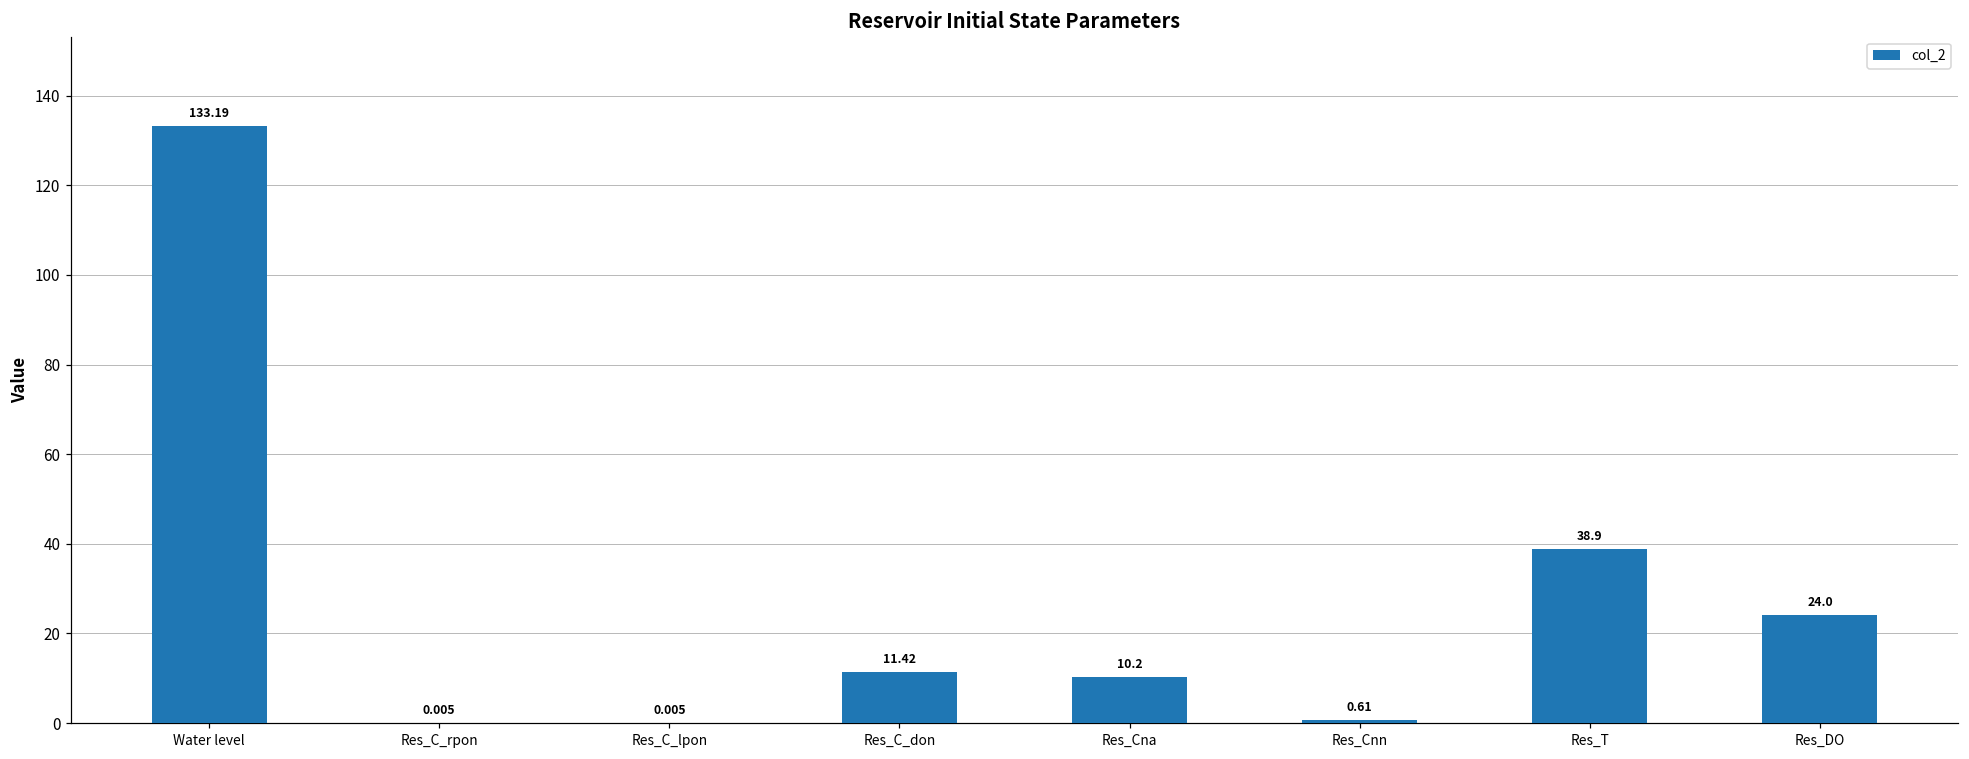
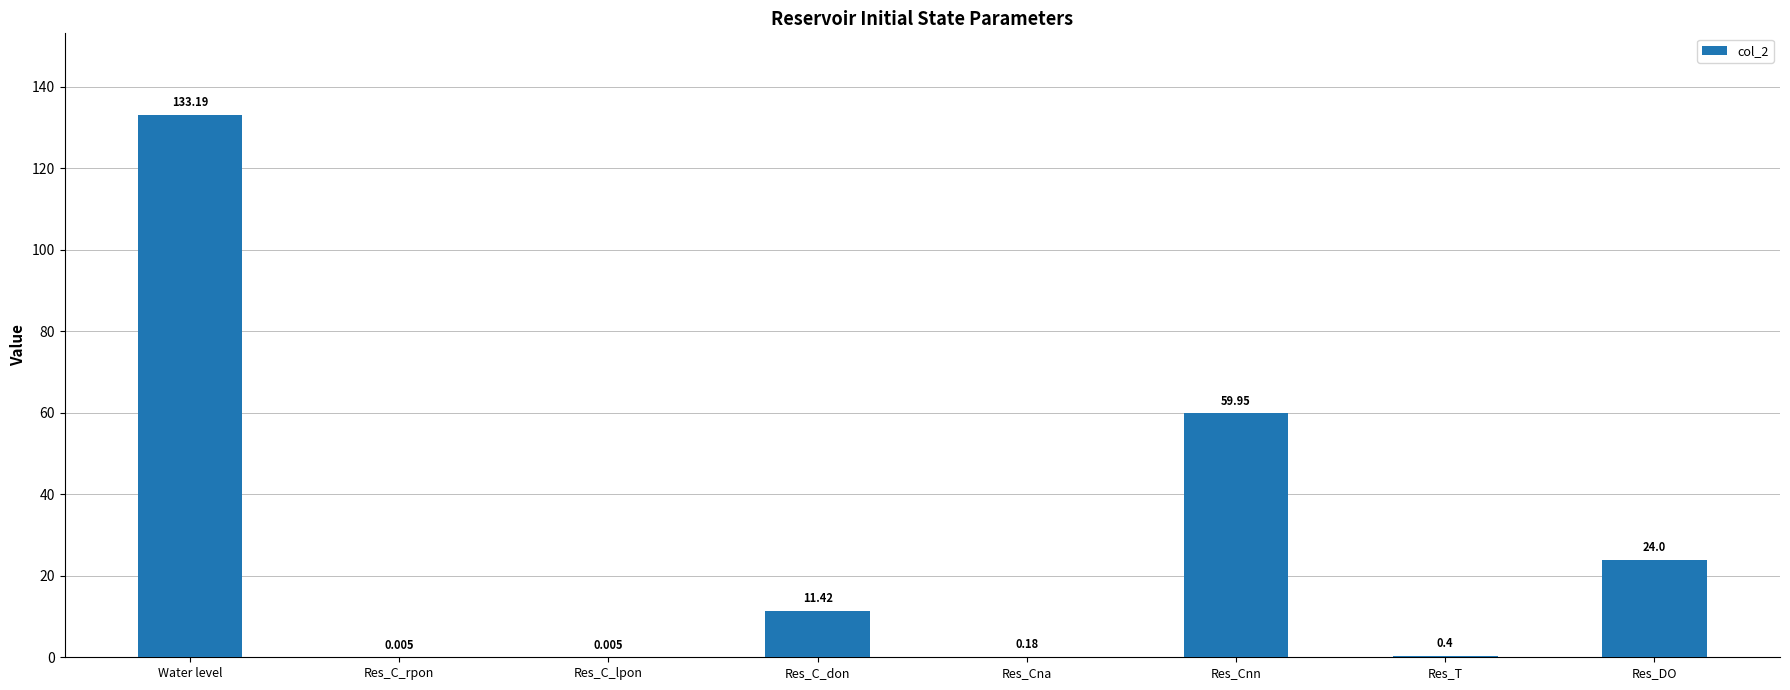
Res_Cna: 10.2 -> 0.18
Res_Cnn: 0.61 -> 59.95
Res_T: 38.9 -> 0.4
